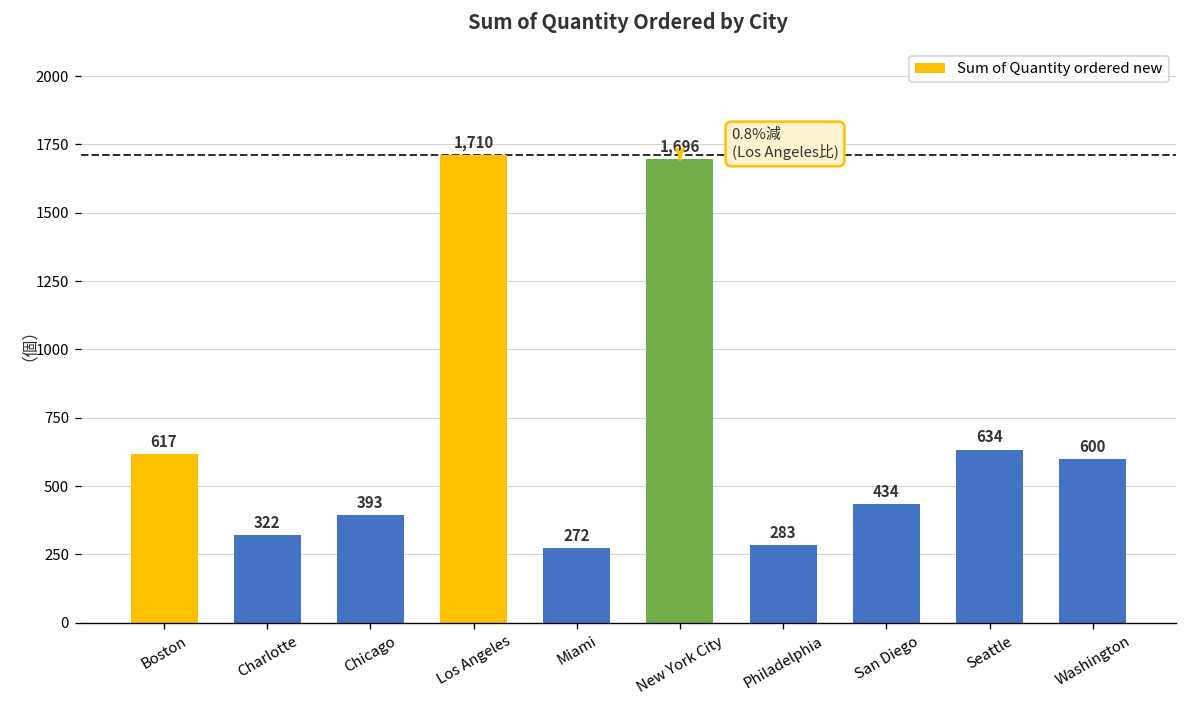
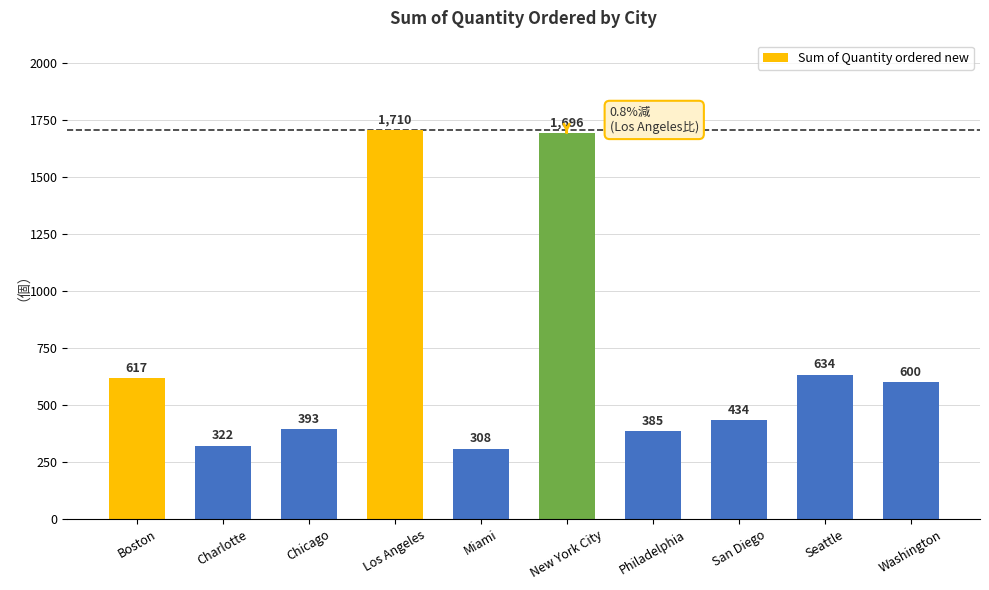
Miami: 272 -> 308
Philadelphia: 283 -> 385
